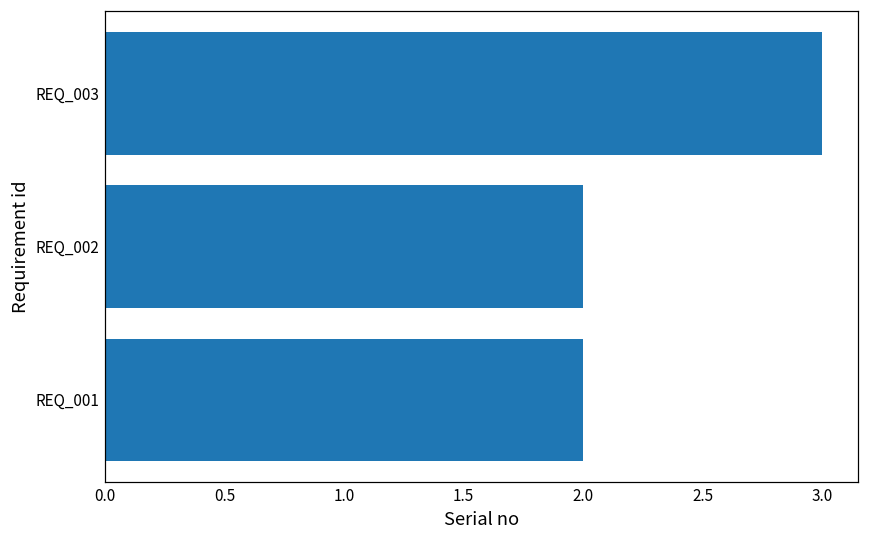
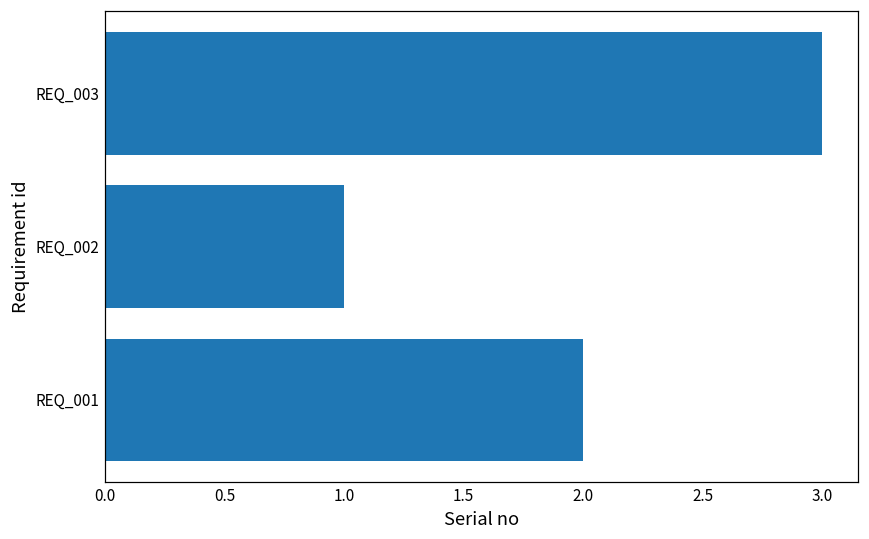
REQ_002: 2 -> 1
